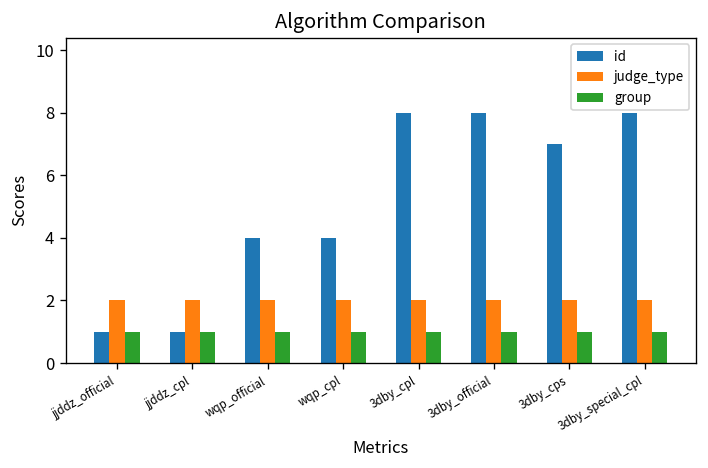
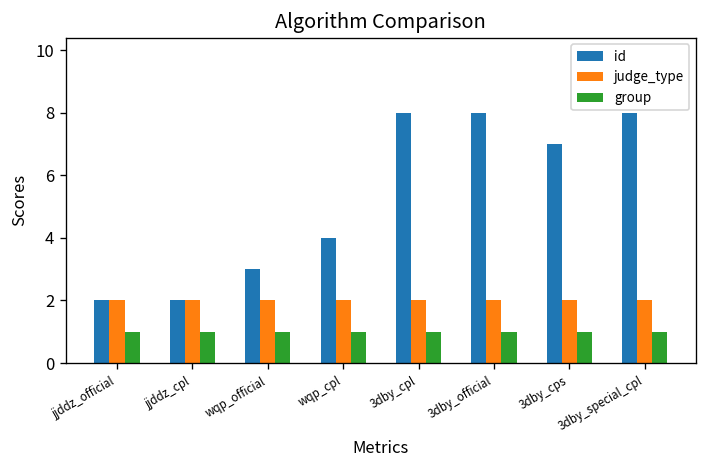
id, jjddz_official: 1 -> 2
id, jjddz_cpl: 1 -> 2
id, wqp_official: 4 -> 3
